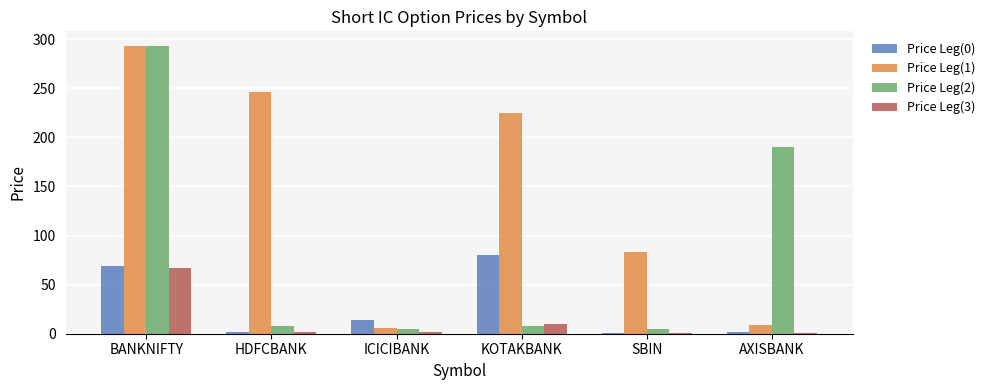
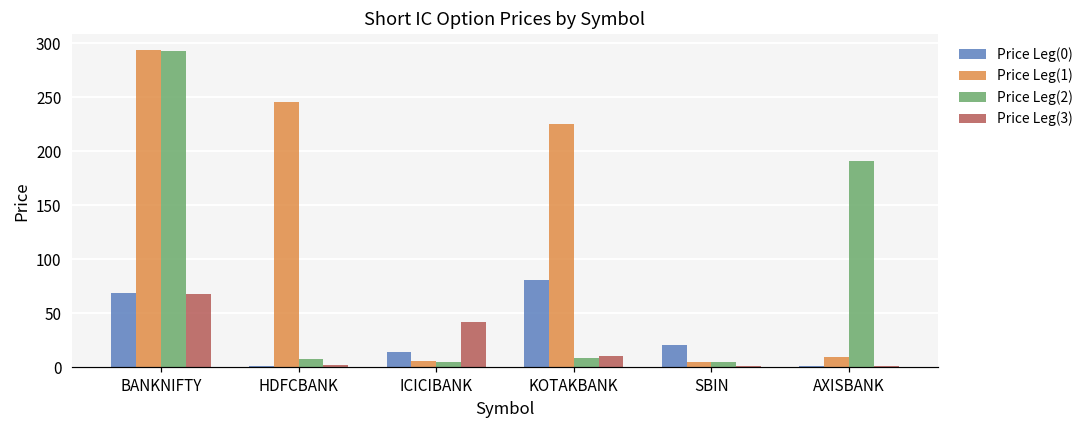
Price Leg(3), ICICIBANK: 0 -> 40
Price Leg(0), SBIN: 0 -> 20
Price Leg(1), SBIN: 80 -> 10
